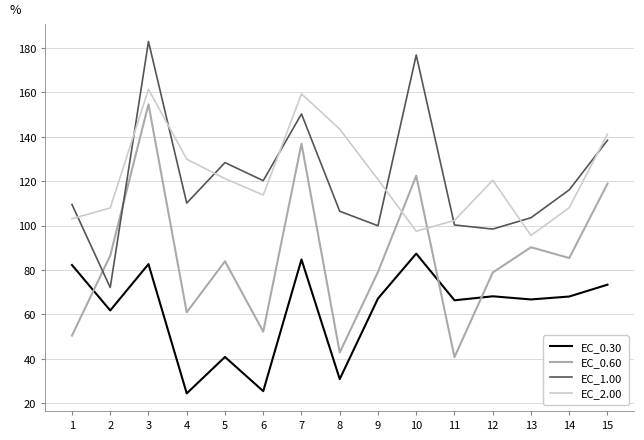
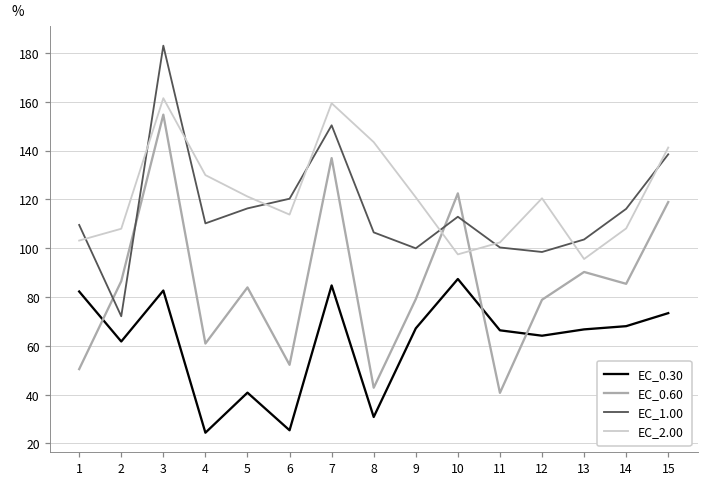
EC_1.00, 5: 128 -> 116
EC_1.00, 10: 177 -> 113
EC_0.30, 12: 68 -> 64
